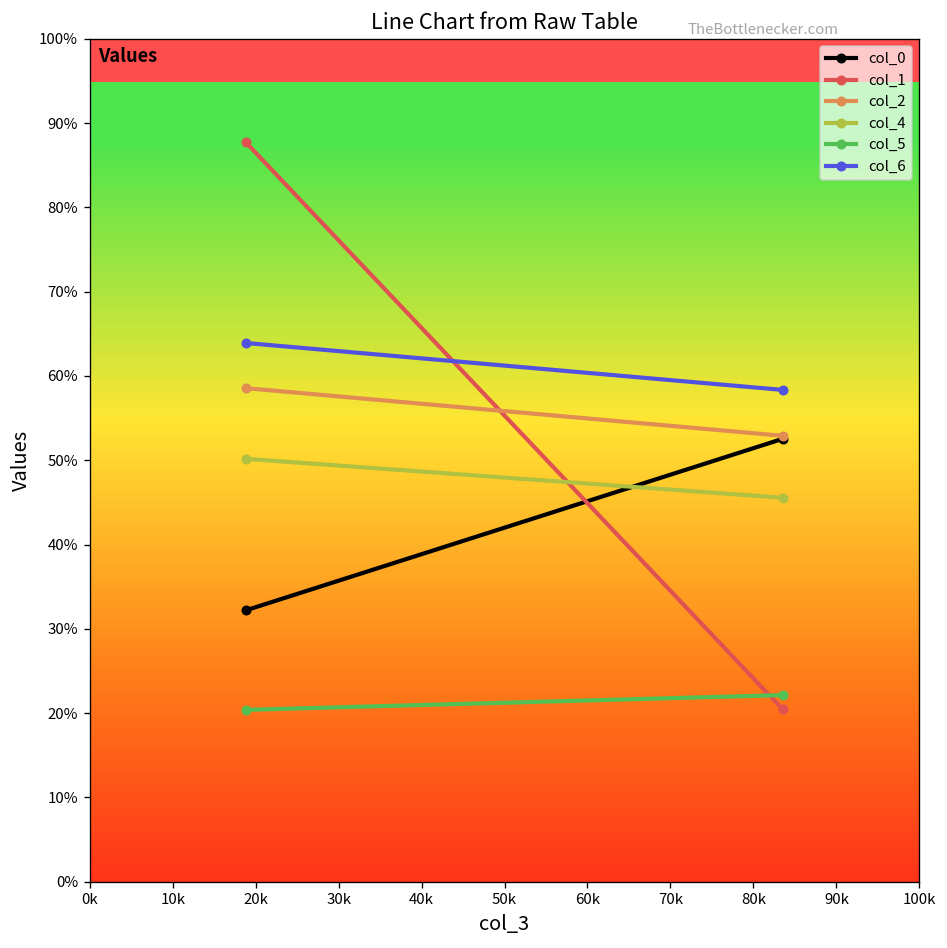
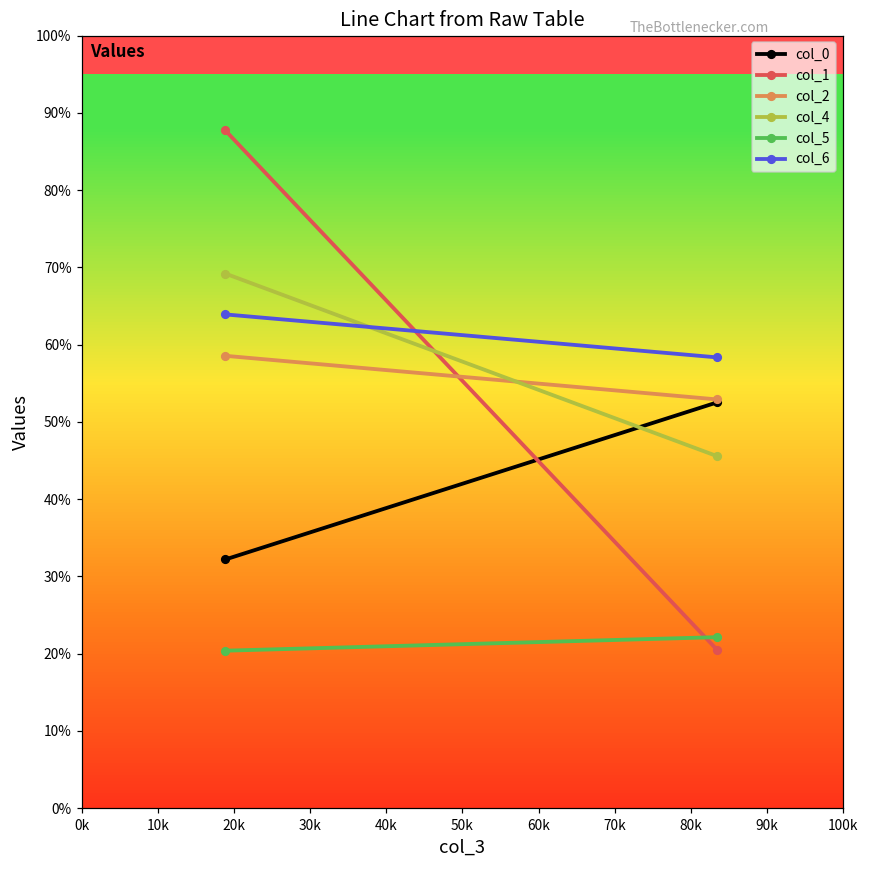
col_4, 20k: 50% -> 69%
